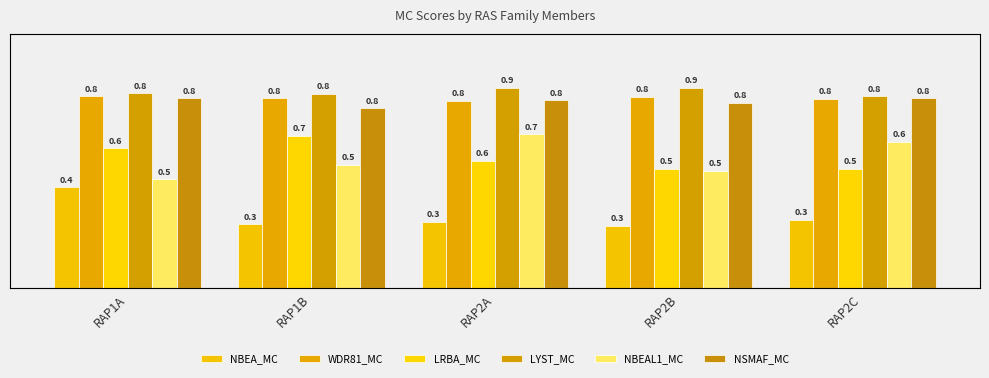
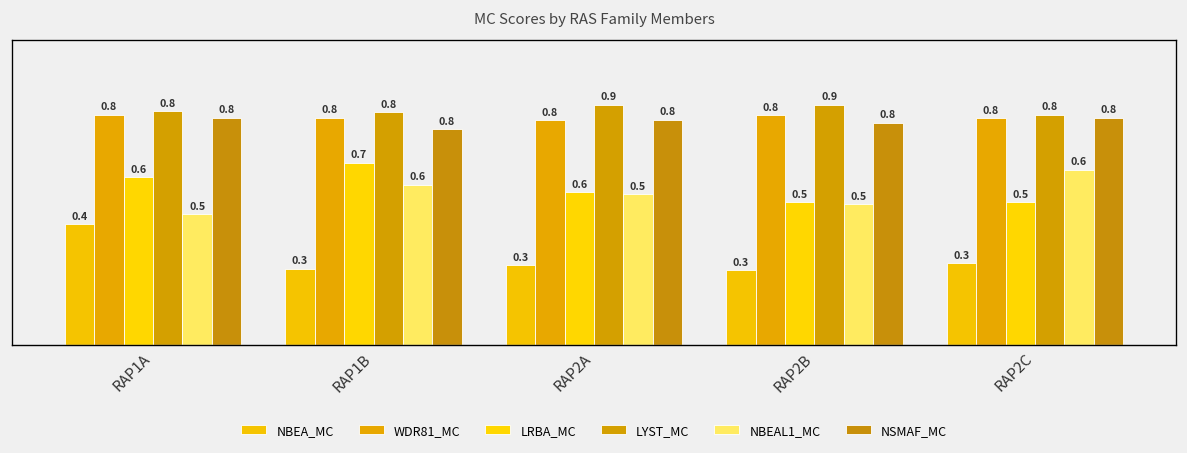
NBEAL1_MC, RAP1B: 0.5 -> 0.6
NBEAL1_MC, RAP2A: 0.7 -> 0.5
